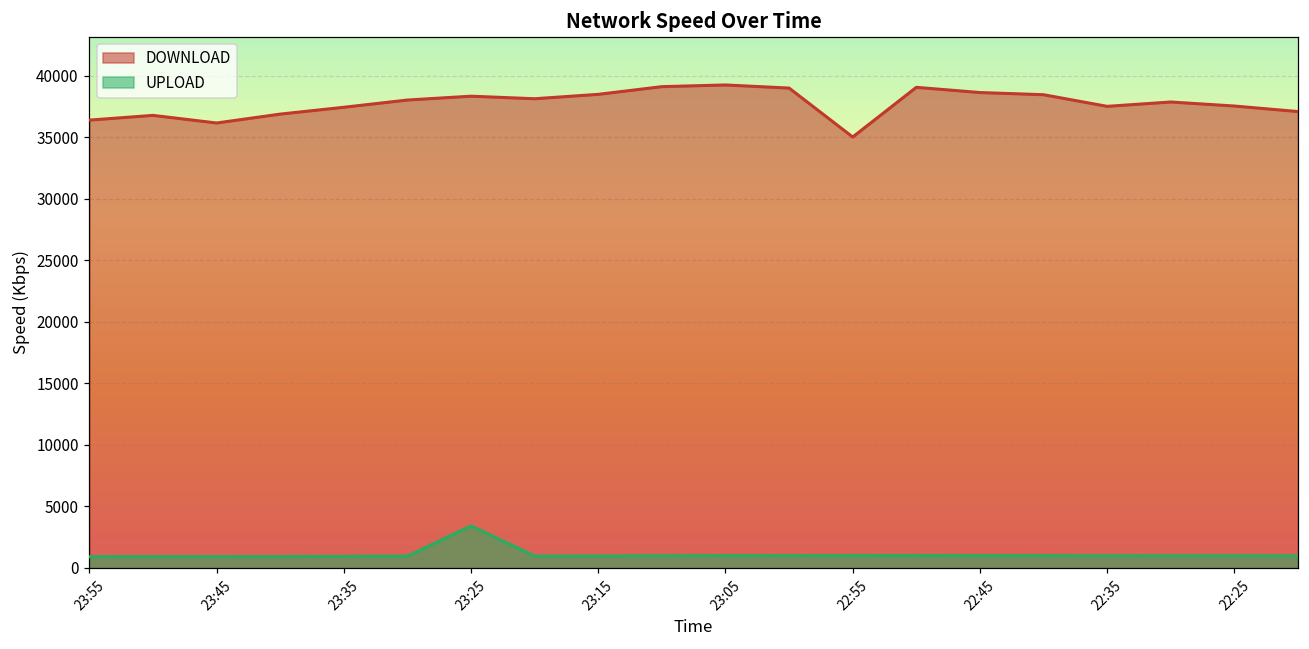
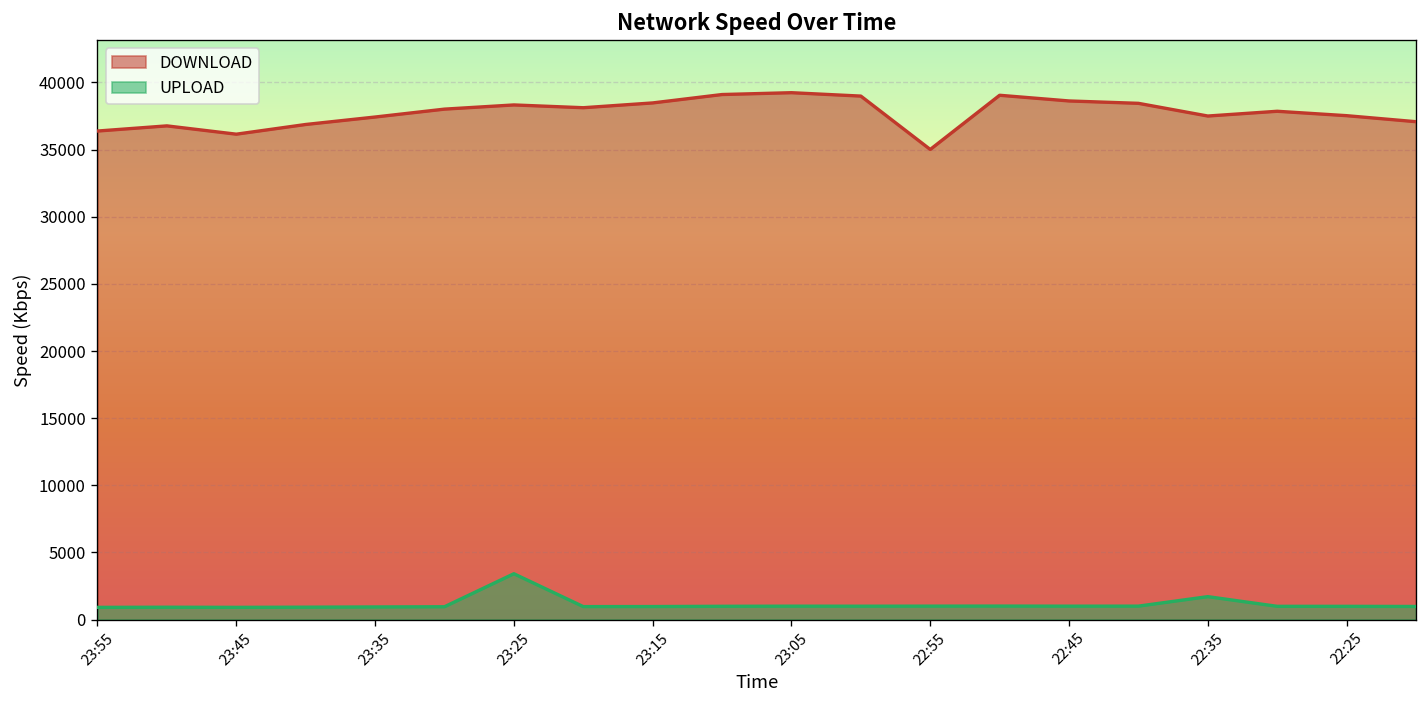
UPLOAD, 22:35: 1000 -> 1700
